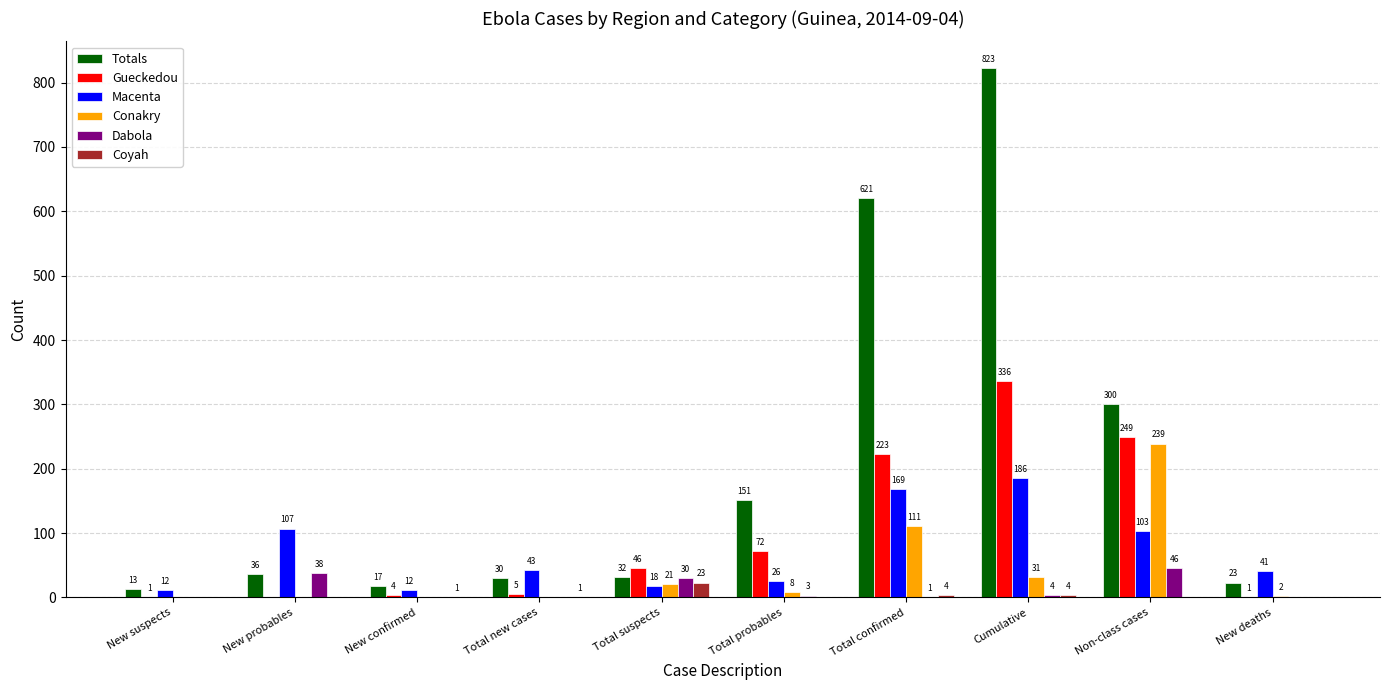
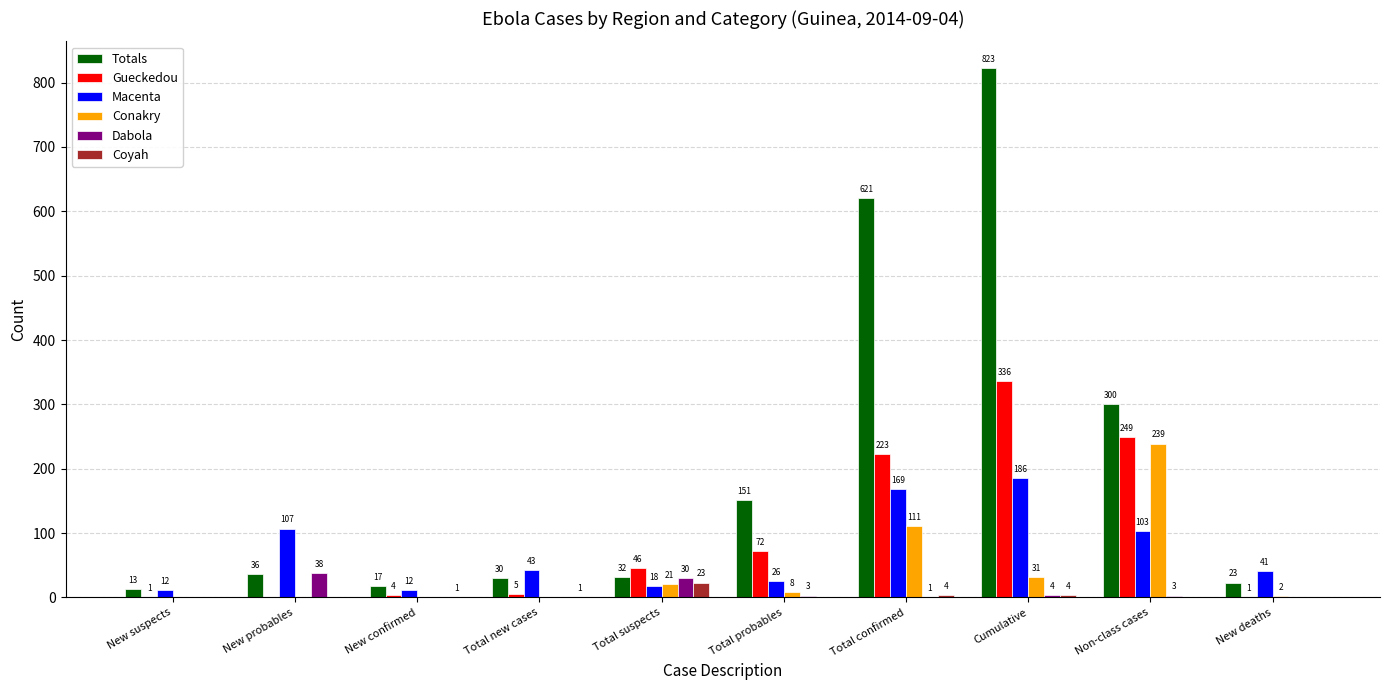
Dabola, Non-class cases: 46 -> 3
